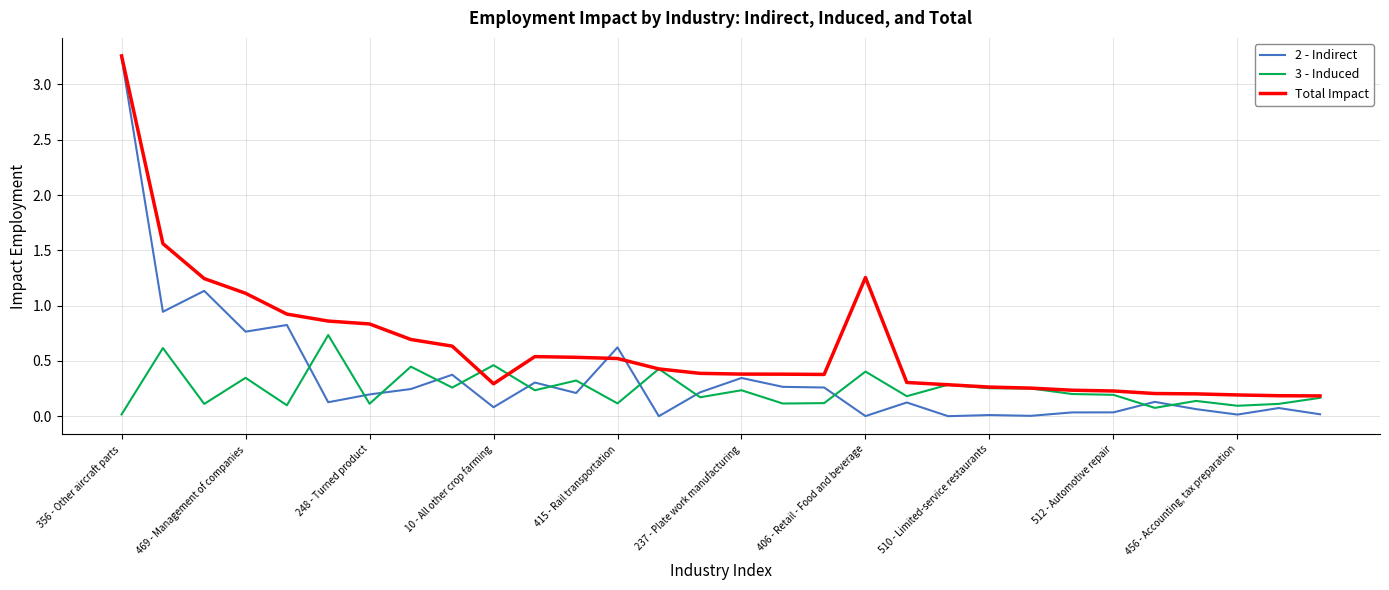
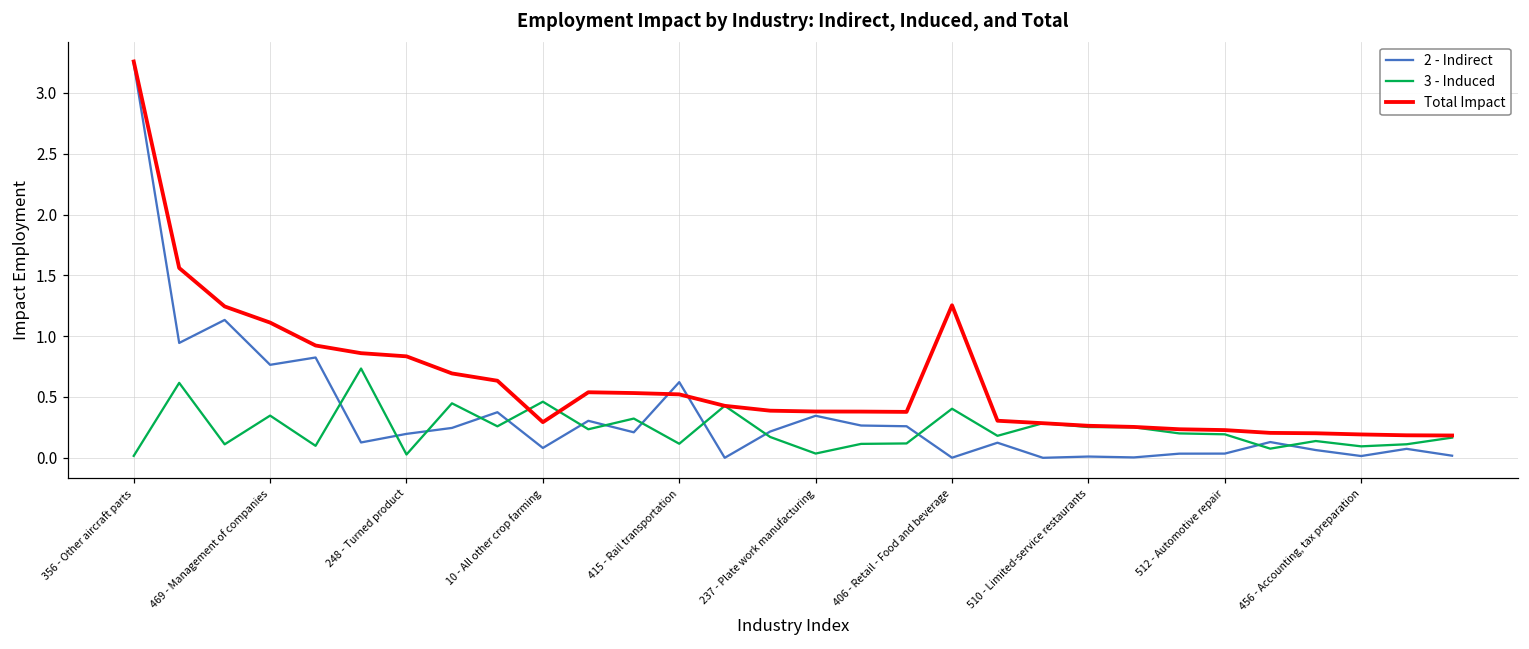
3 - Induced, 248 - Turned product: 0.11 -> 0.03
3 - Induced, 237 - Plate work manufacturing: 0.23 -> 0.04
